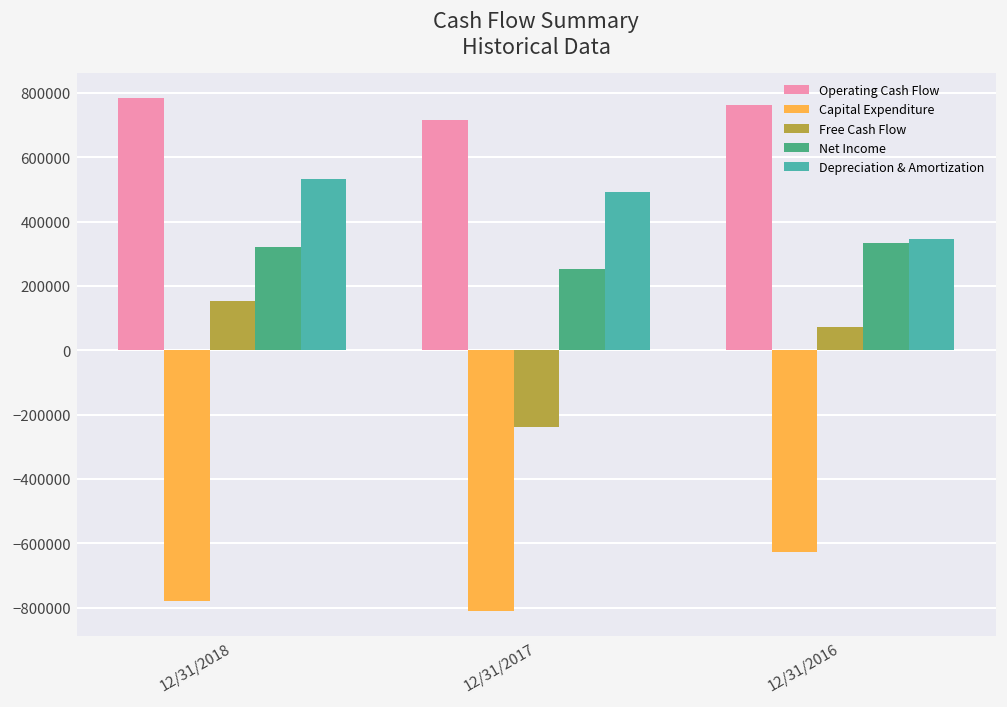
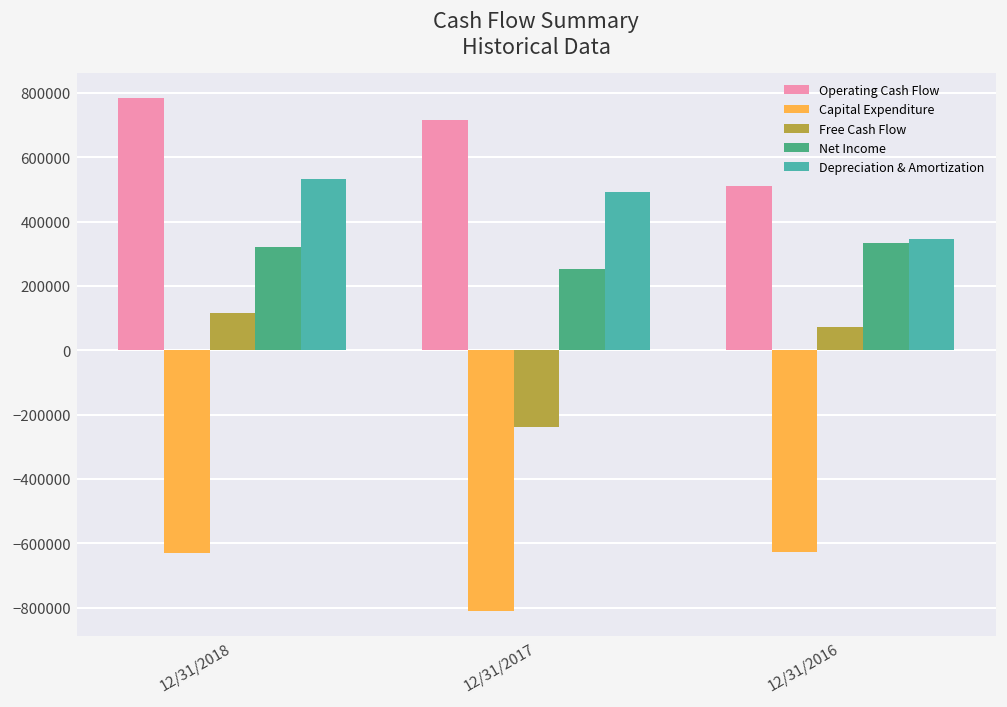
Capital Expenditure, 12/31/2018: -780000 -> -630000
Free Cash Flow, 12/31/2018: 150000 -> 120000
Operating Cash Flow, 12/31/2016: 760000 -> 510000
